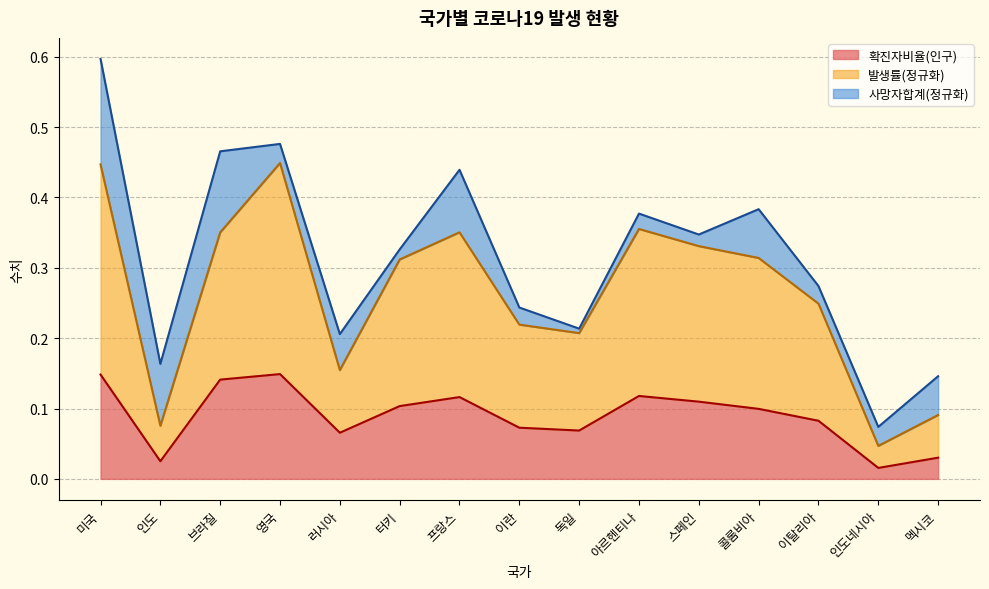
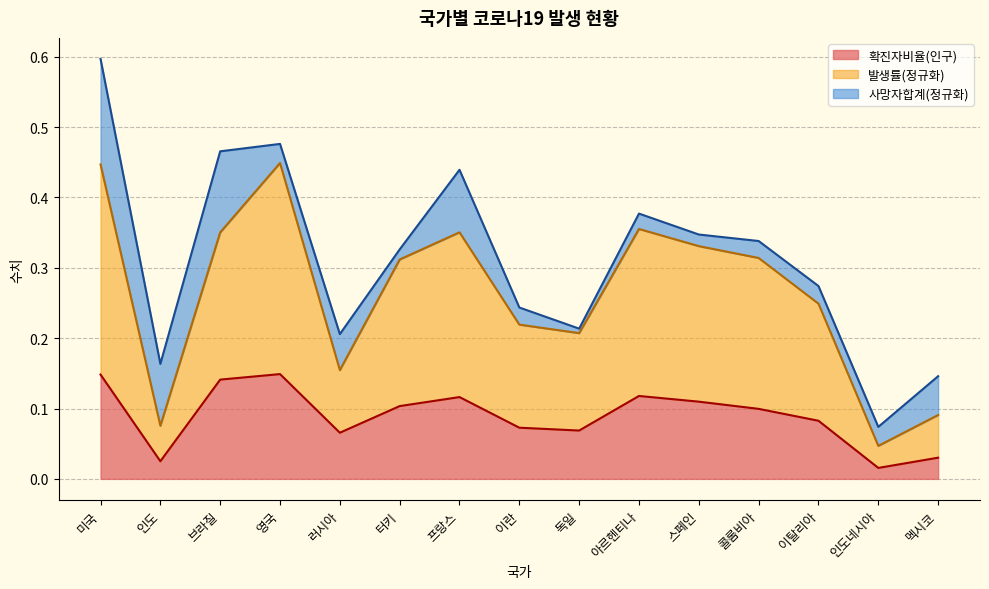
사망자합계(정규화), 콜롬비아: 0.07 -> 0.02
